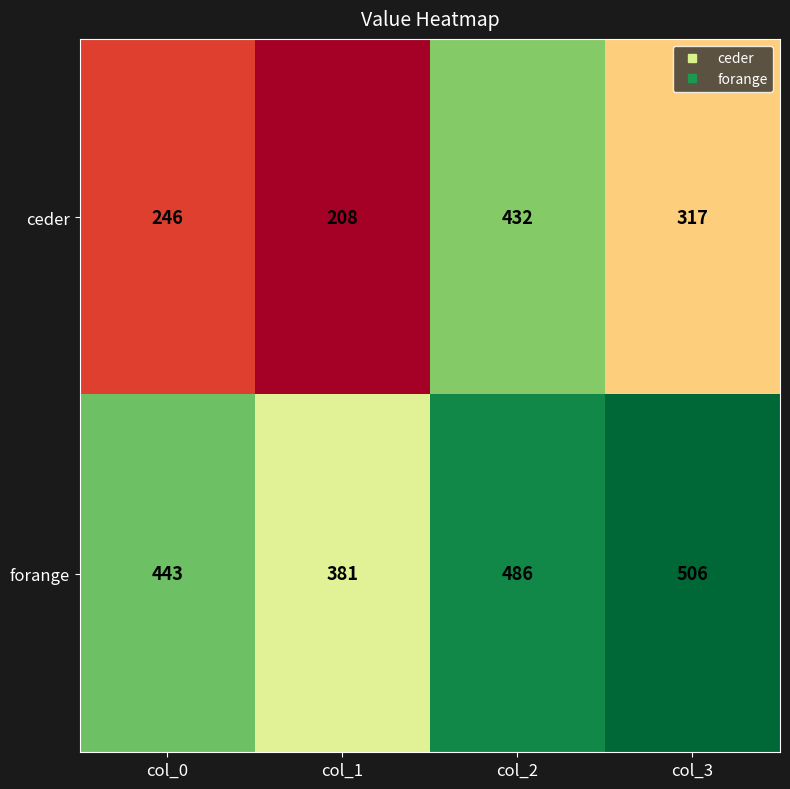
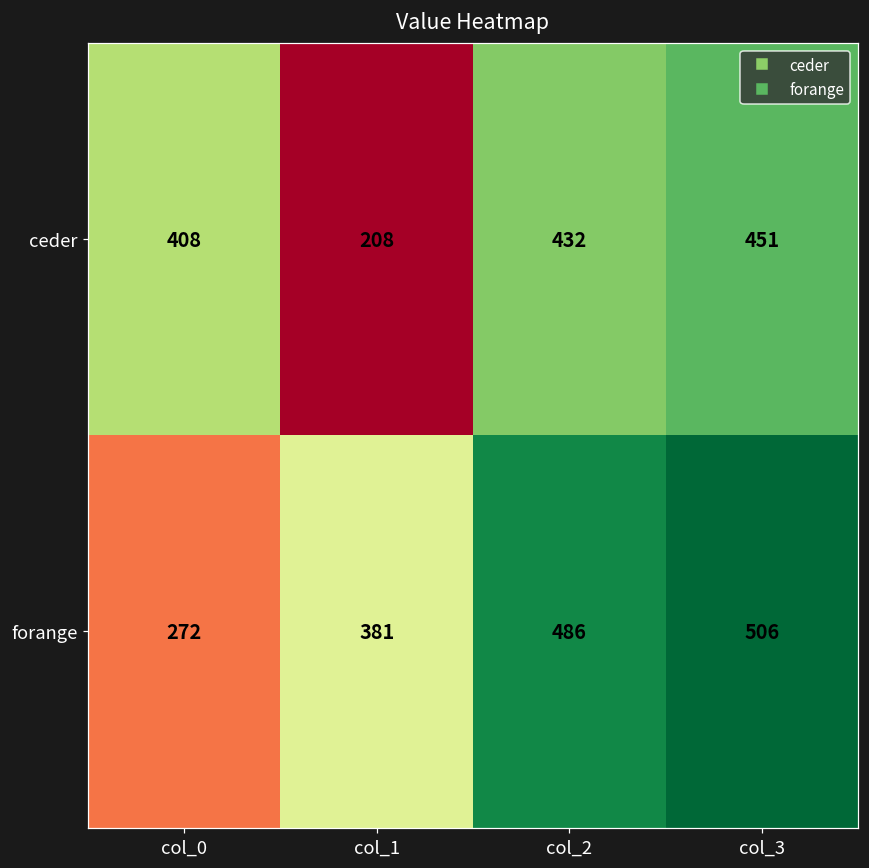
ceder, col_0: 246 -> 408
ceder, col_3: 317 -> 451
forange, col_0: 443 -> 272
